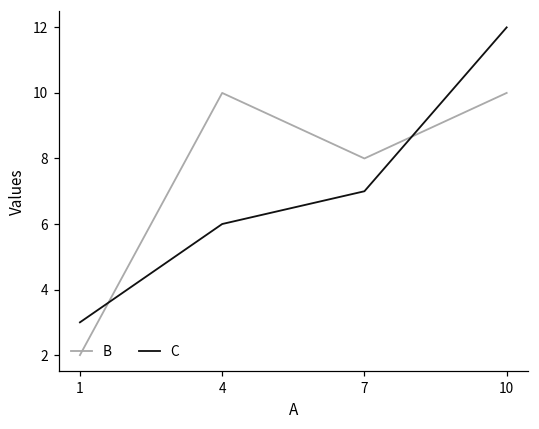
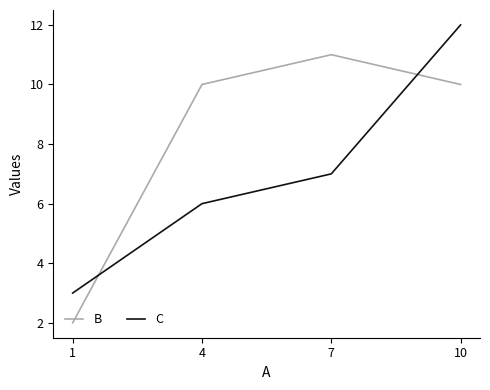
B, 7: 8 -> 11
